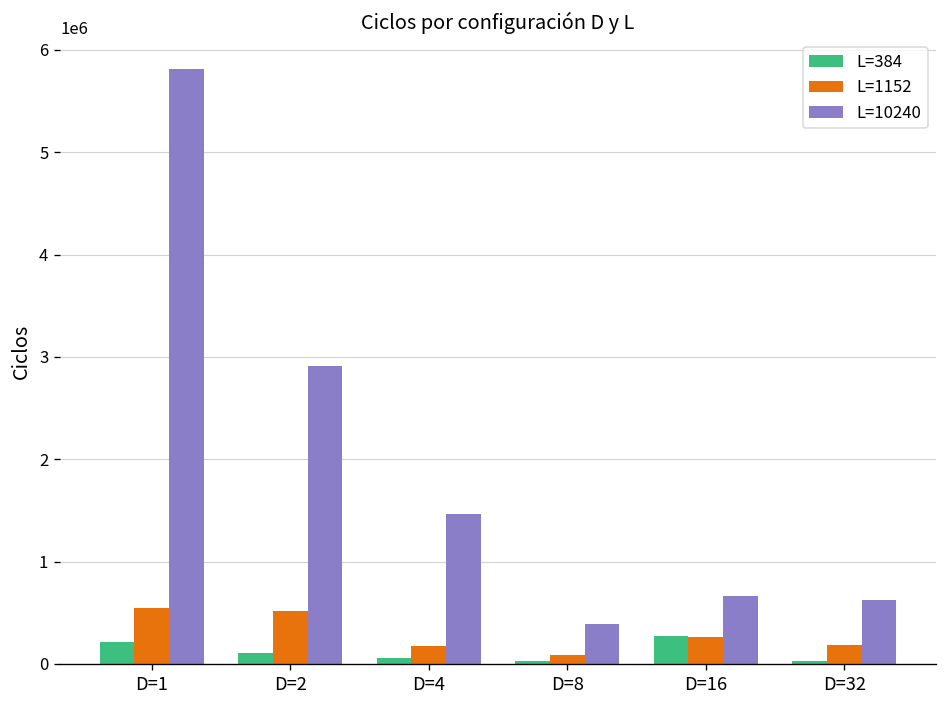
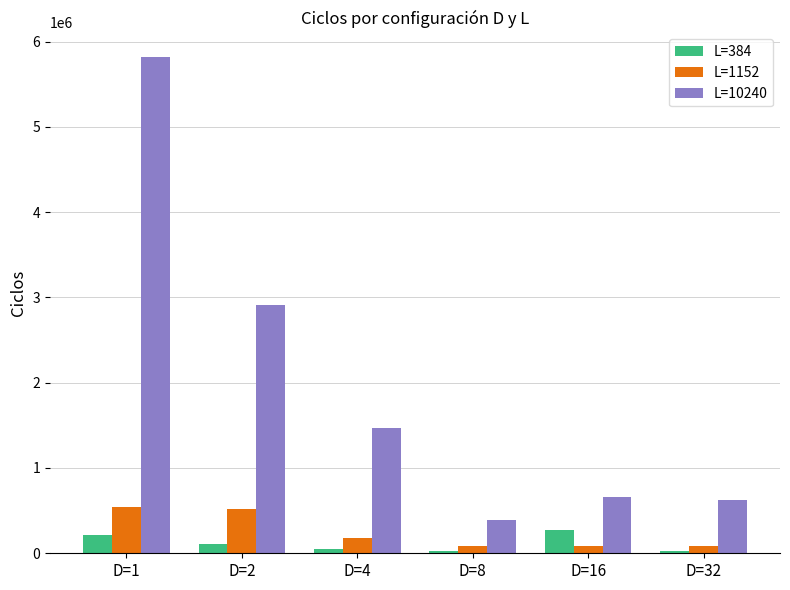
L=1152, D=16: 300000 -> 100000
L=1152, D=32: 200000 -> 100000
